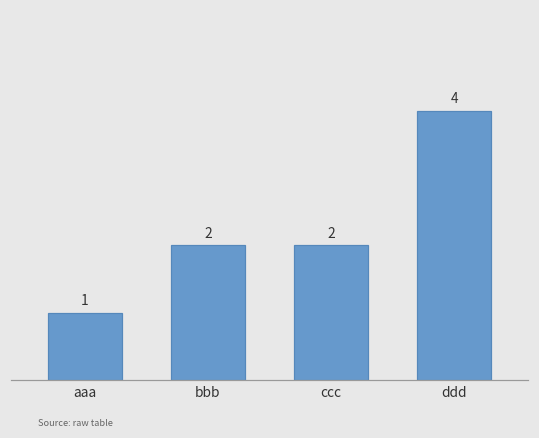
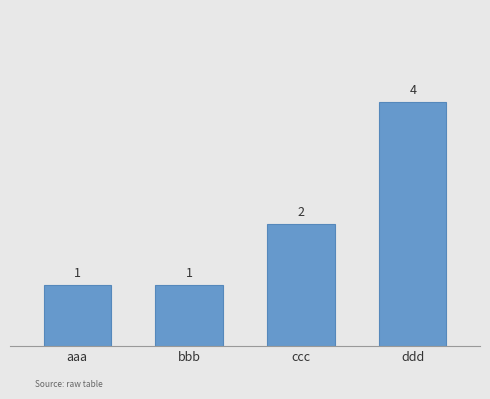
bbb: 2 -> 1
